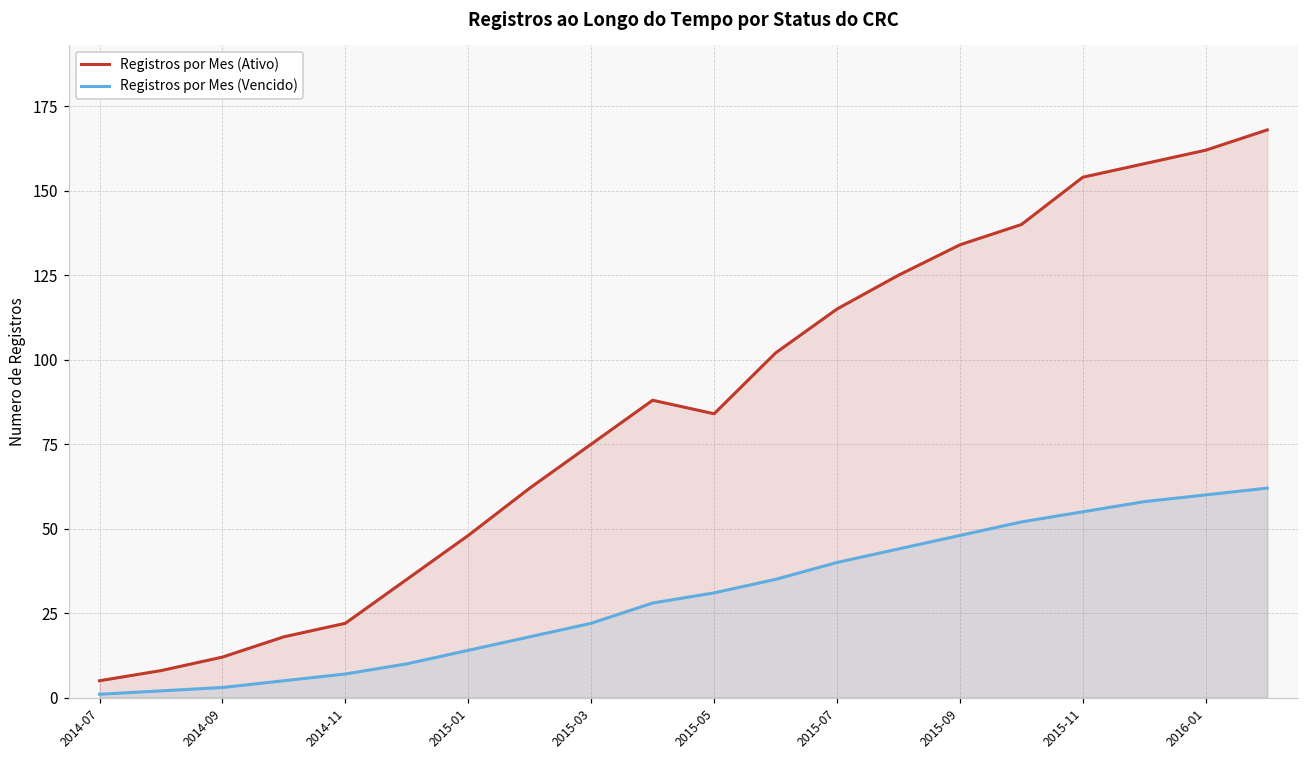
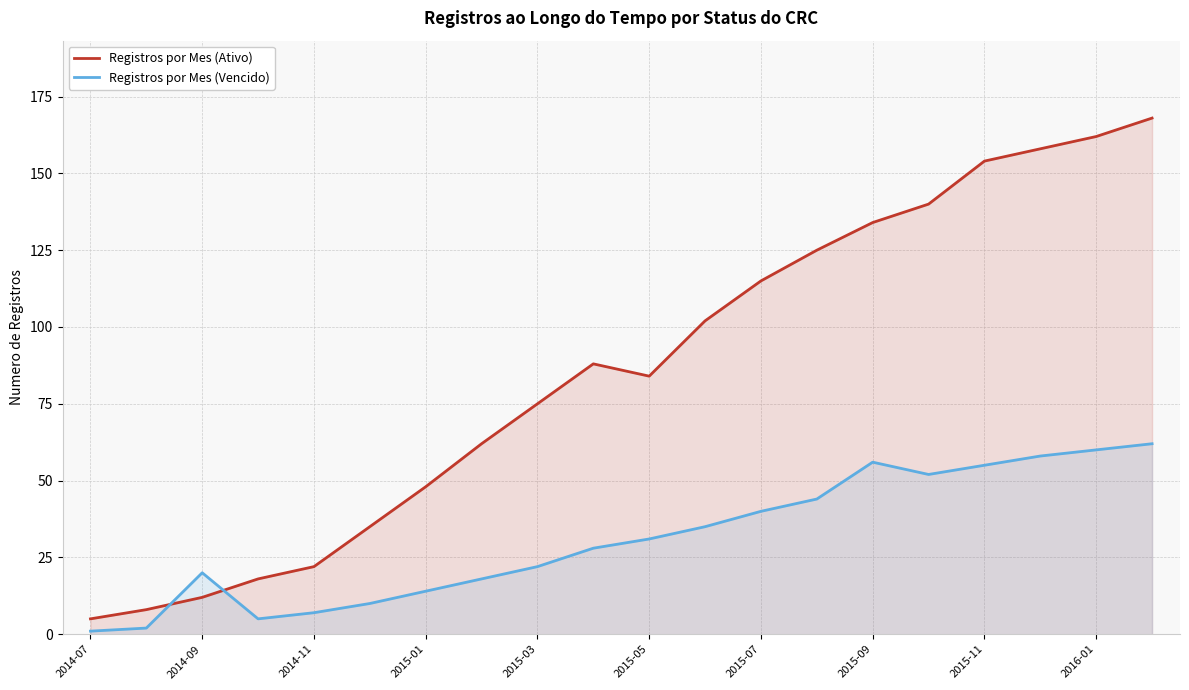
Registros por Mes (Vencido), 2014-09: 3 -> 20
Registros por Mes (Vencido), 2015-09: 48 -> 56
